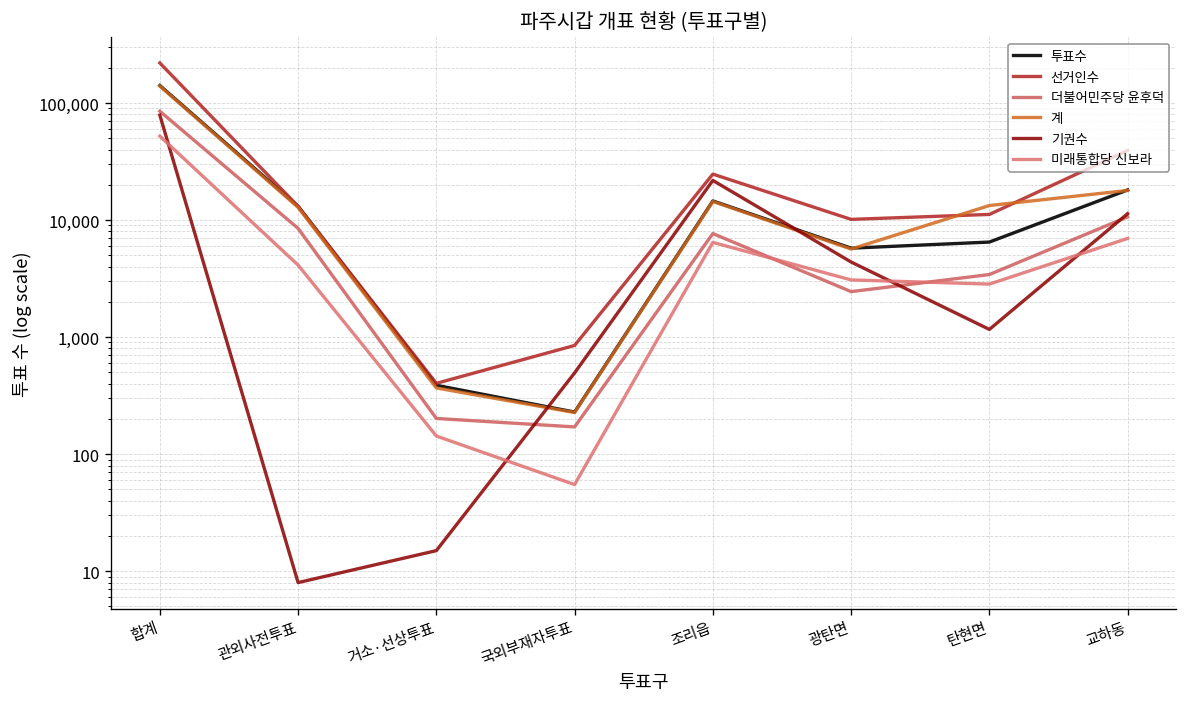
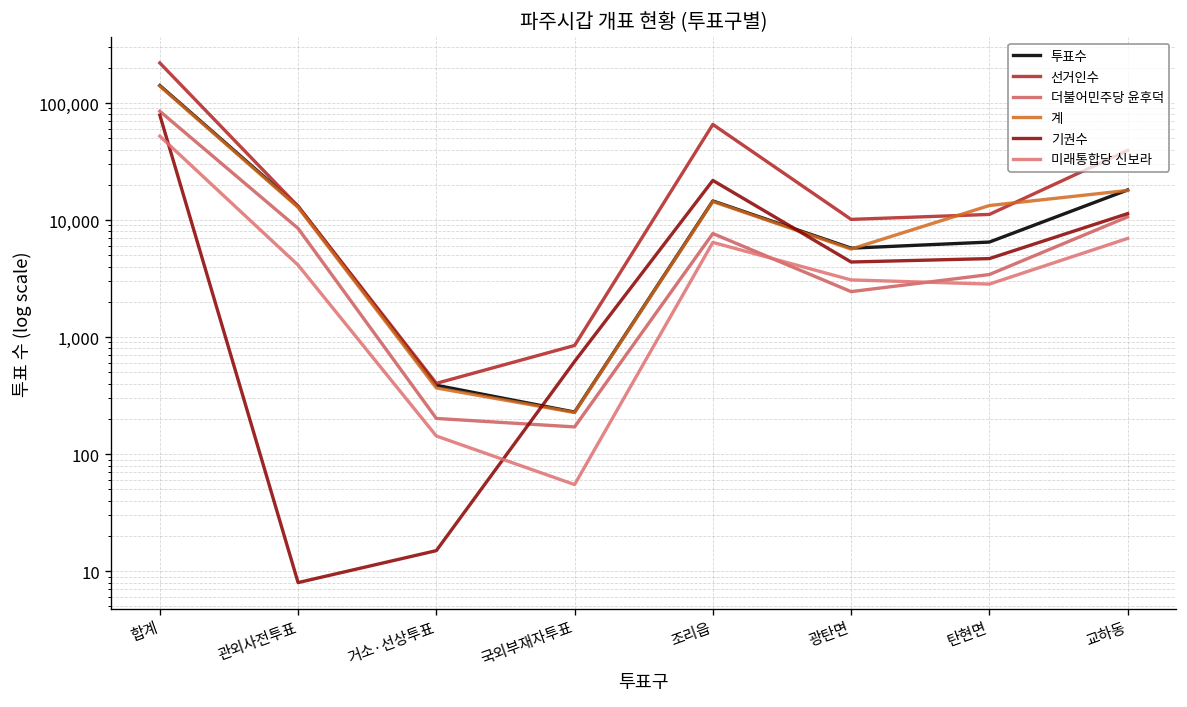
기권수, 국외부재자투표: 500 -> 600
선거인수, 조리읍: 25,000 -> 70,000
기권수, 탄현면: 1,200 -> 5,000
